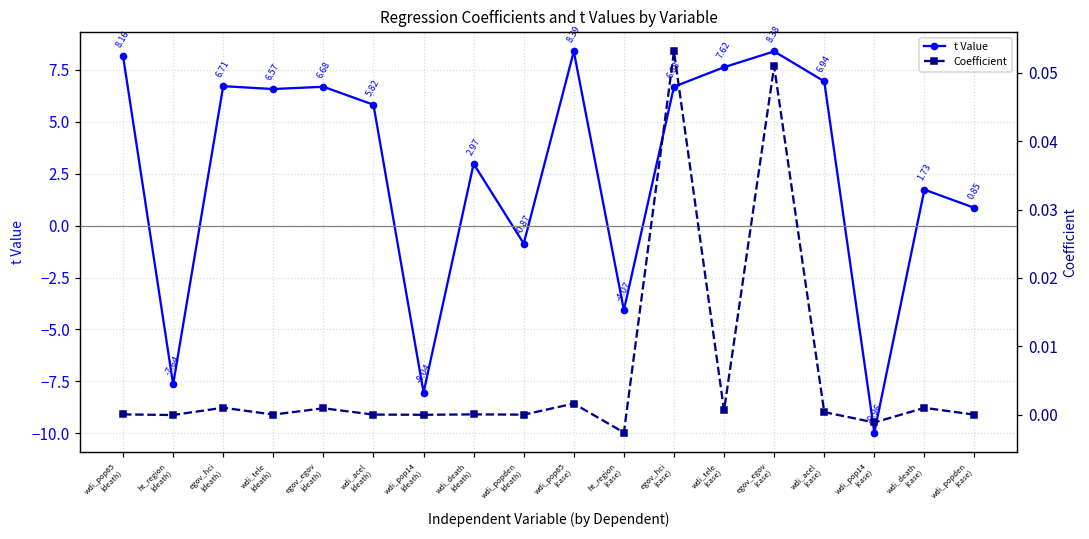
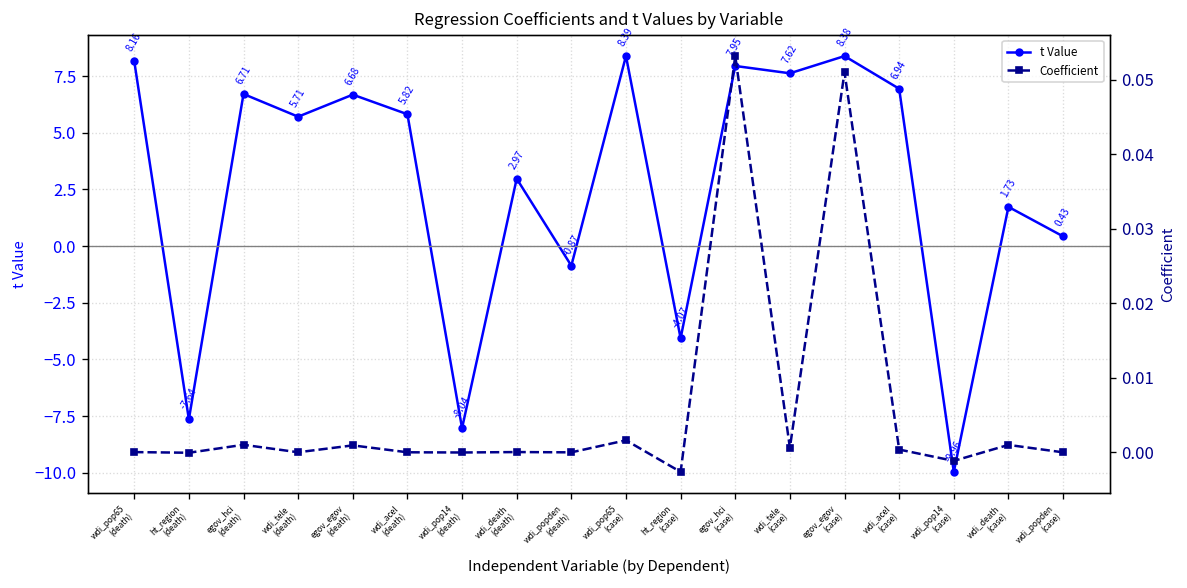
t Value, wdi_tele (death): 6.57 -> 5.71
t Value, egov_hci (case): 6.68 -> 7.95
t Value, wdi_popden (case): 0.85 -> 0.43
